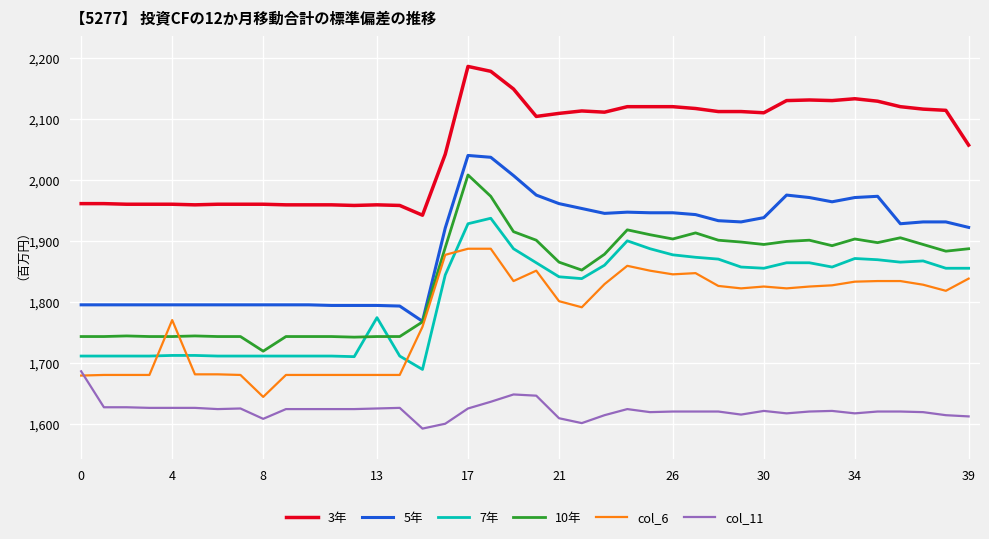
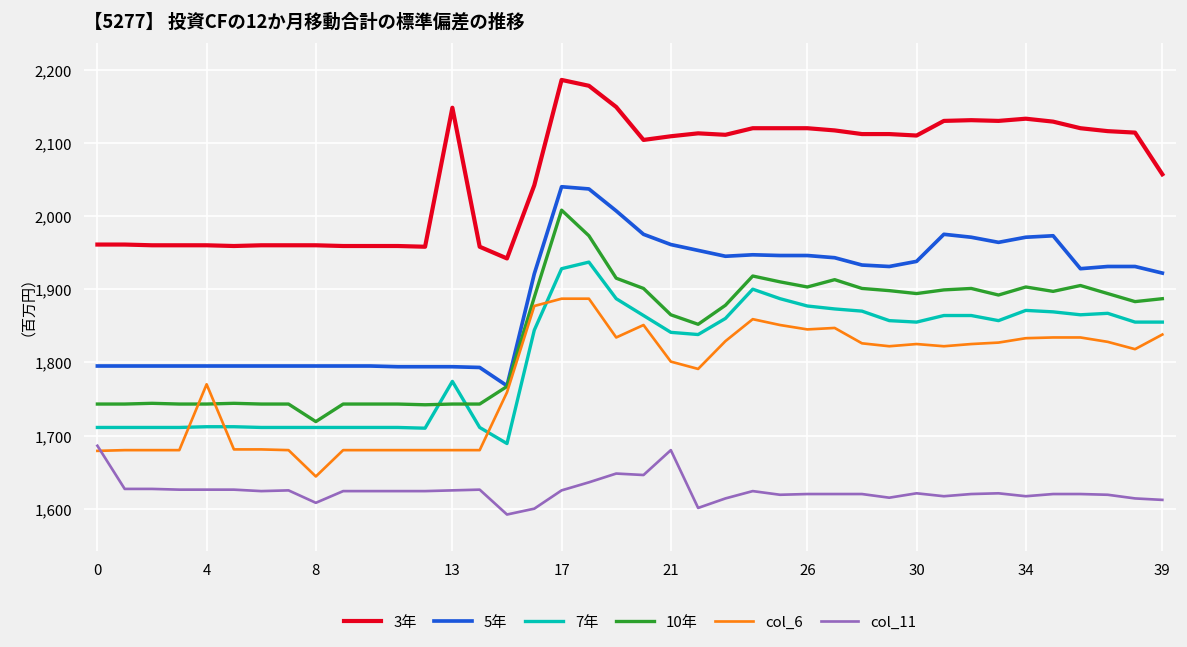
3年, 13: 1,960 -> 2,150
col_11, 21: 1,610 -> 1,680
